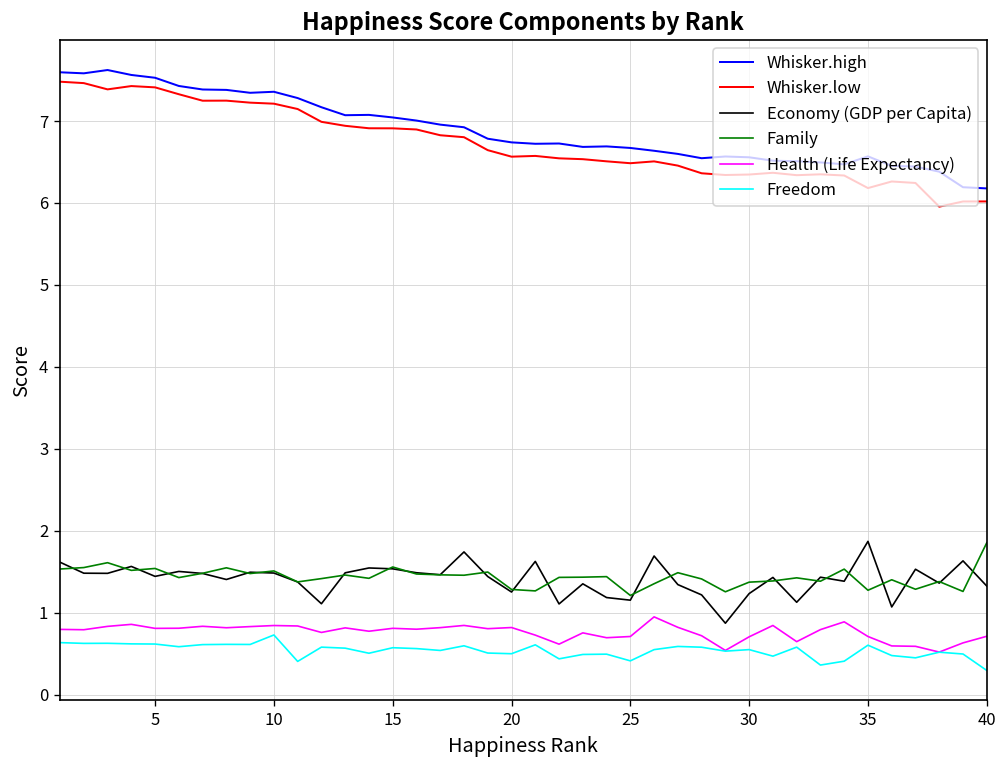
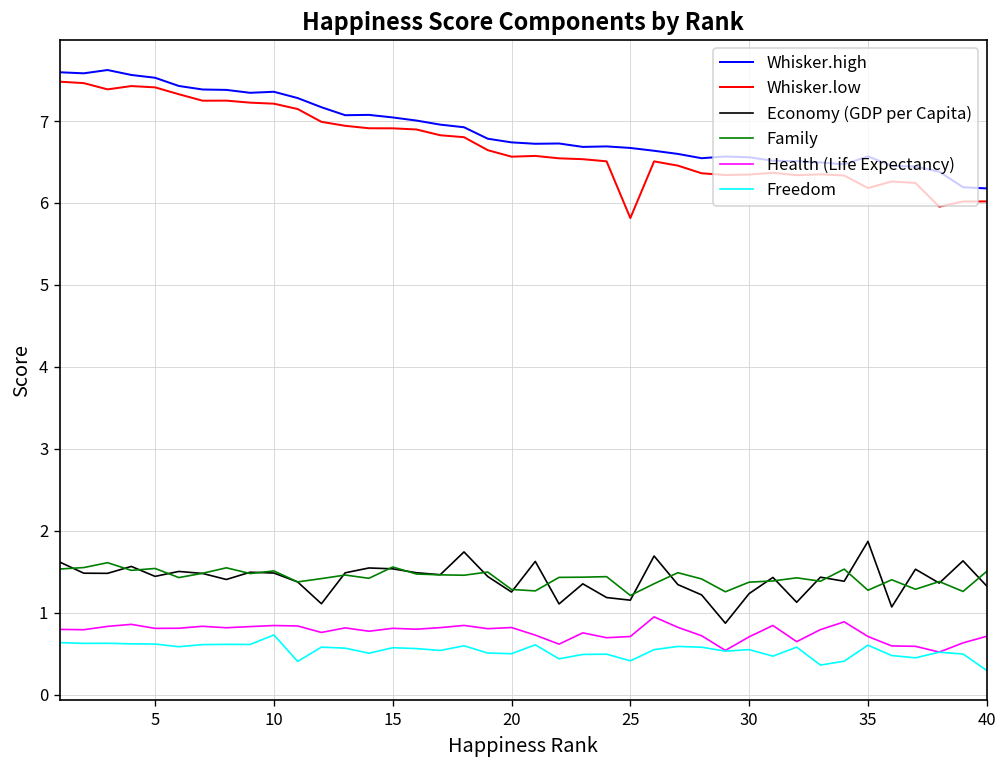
Whisker.low, 25: 6.5 -> 5.8
Family, 40: 1.9 -> 1.5
